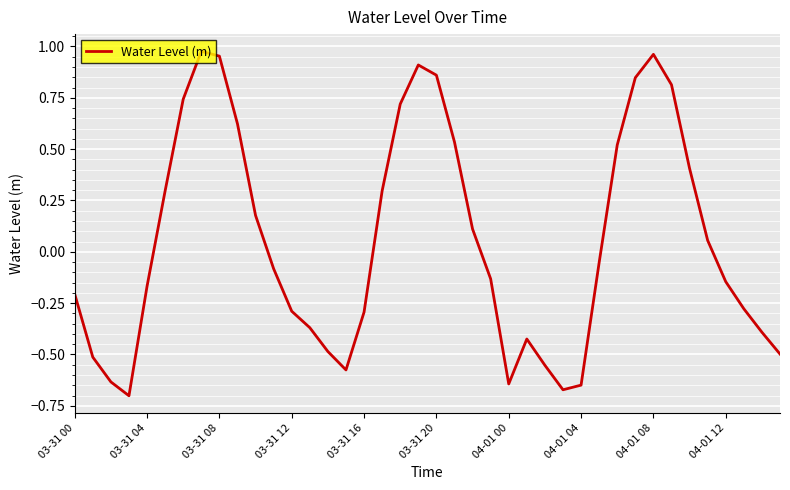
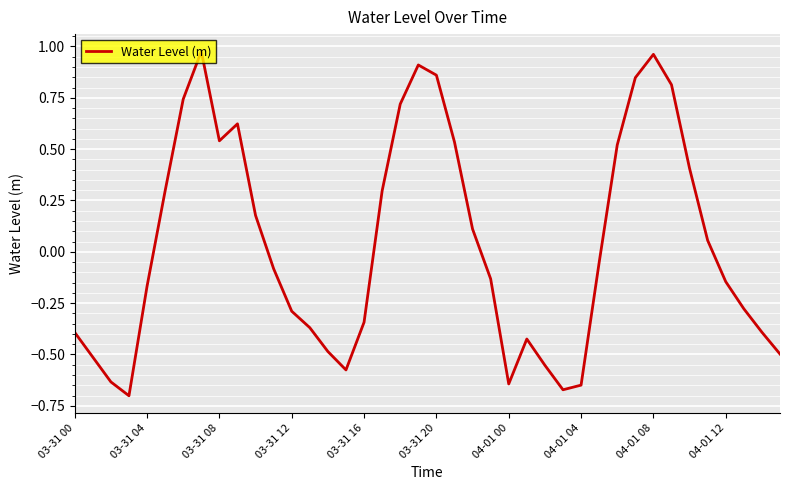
03-31 00: -0.21 -> -0.39
03-31 08: 0.95 -> 0.54
03-31 16: -0.29 -> -0.34
